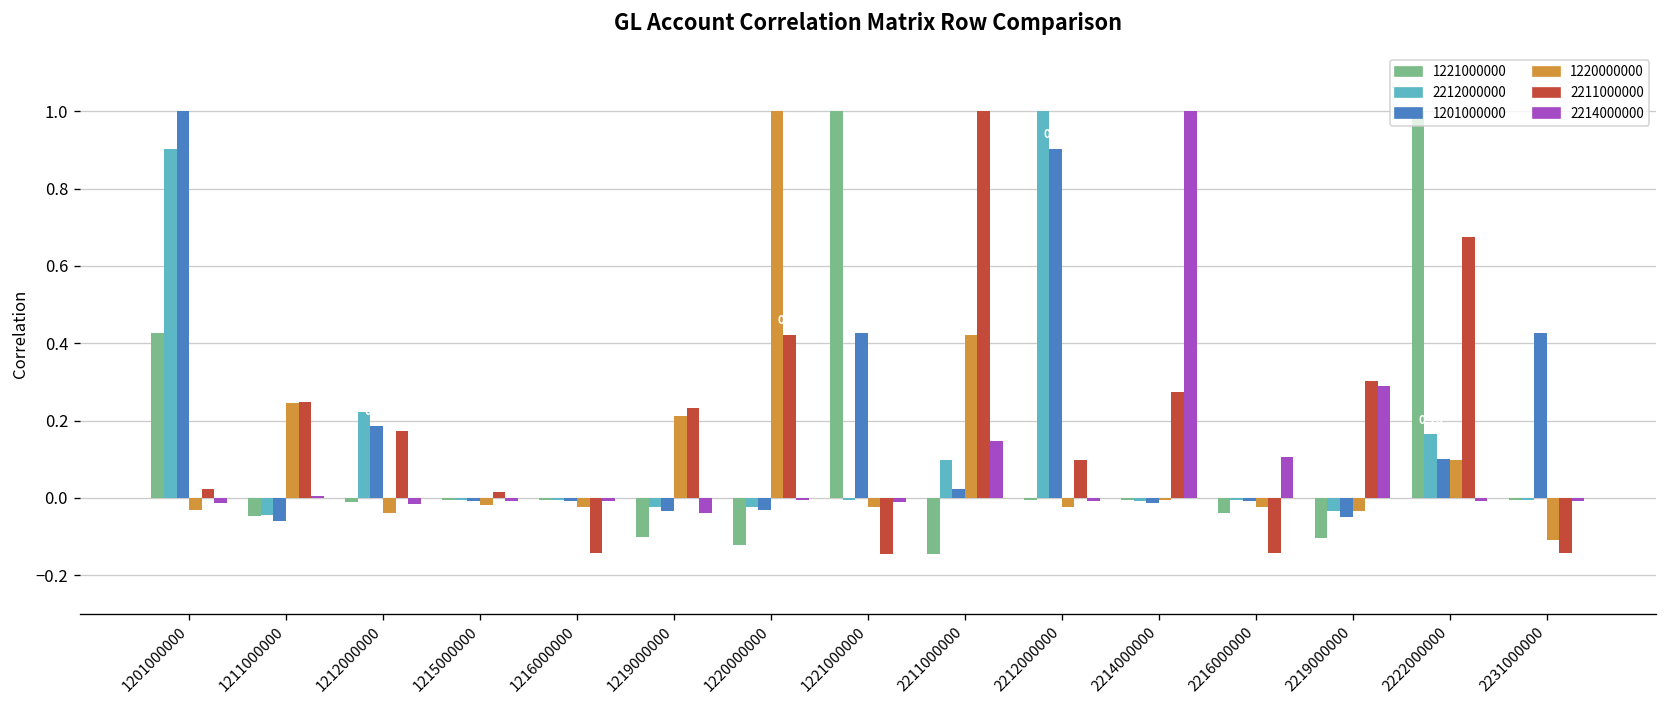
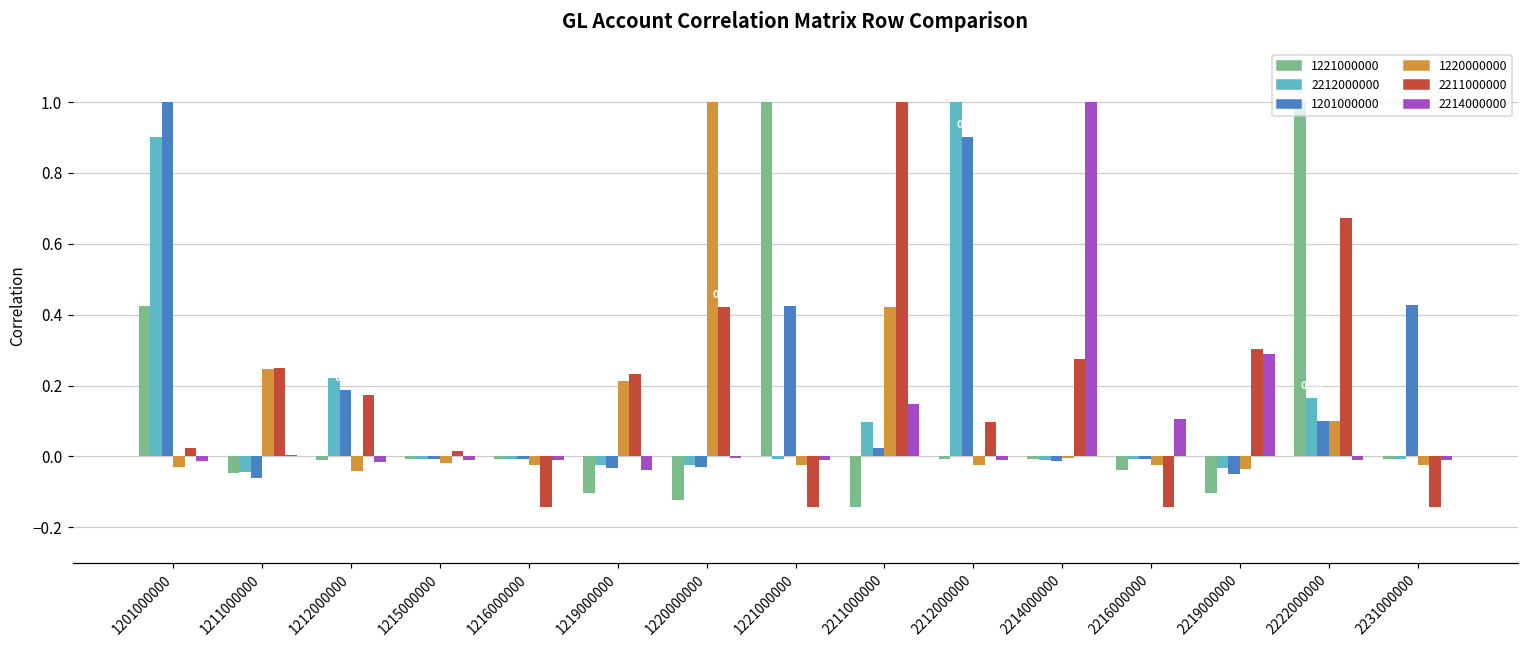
1220000000, 2231000000: -0.11 -> -0.02
